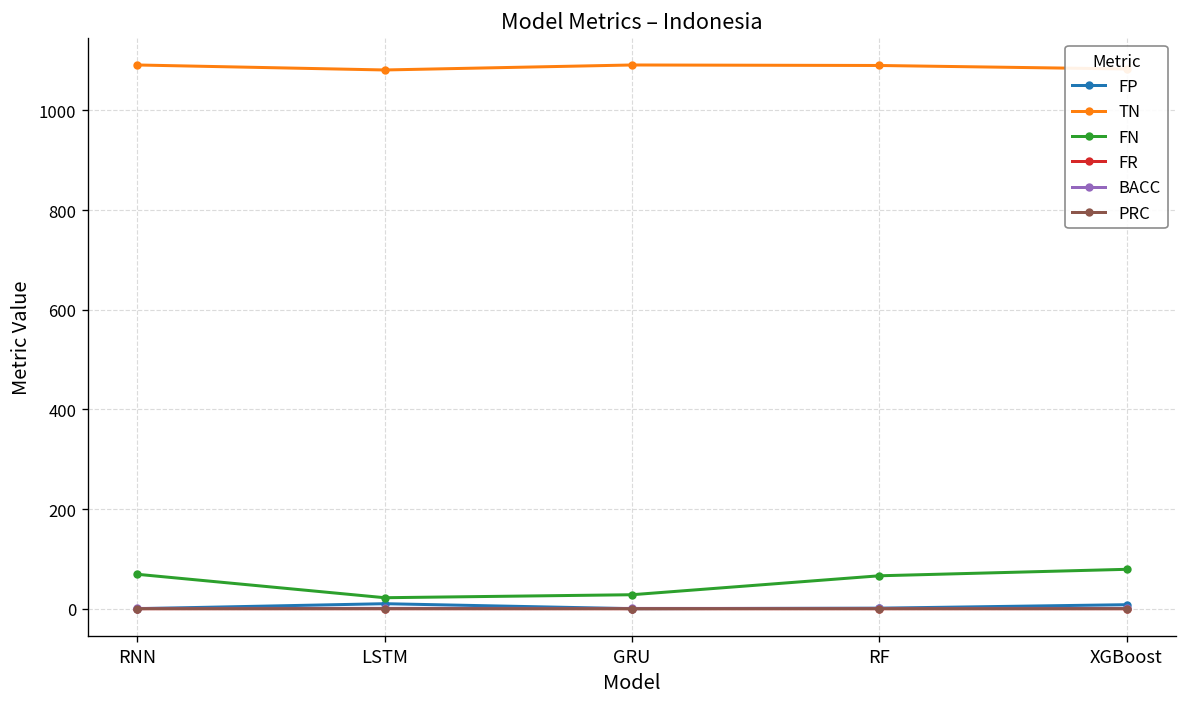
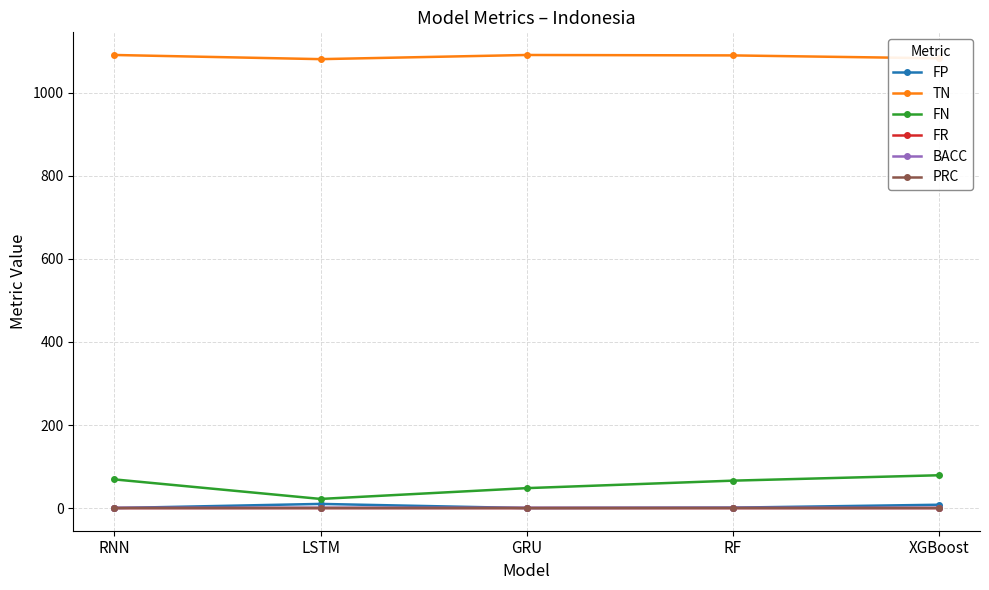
FN, GRU: 30 -> 50
